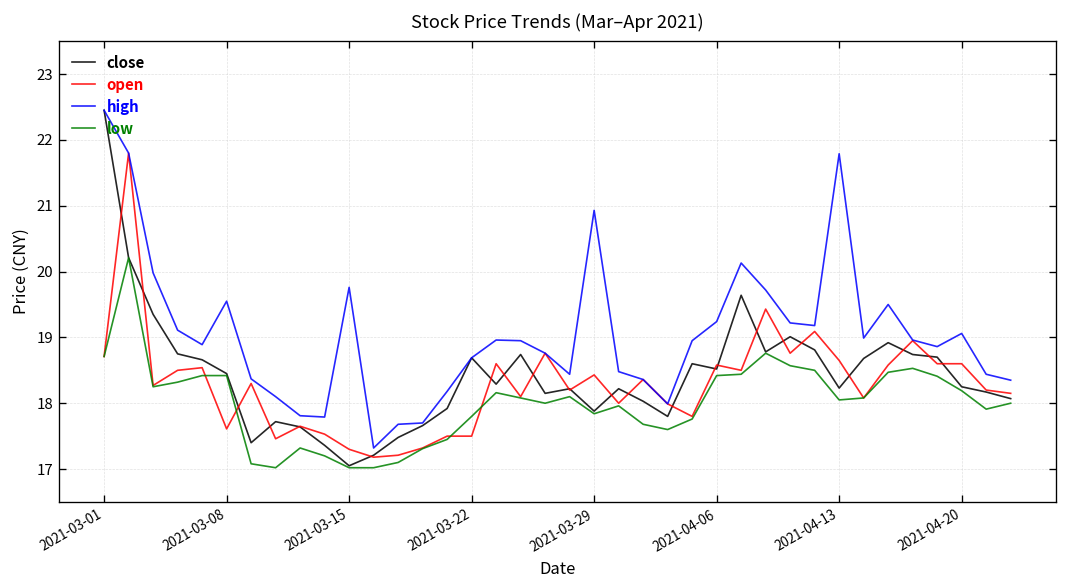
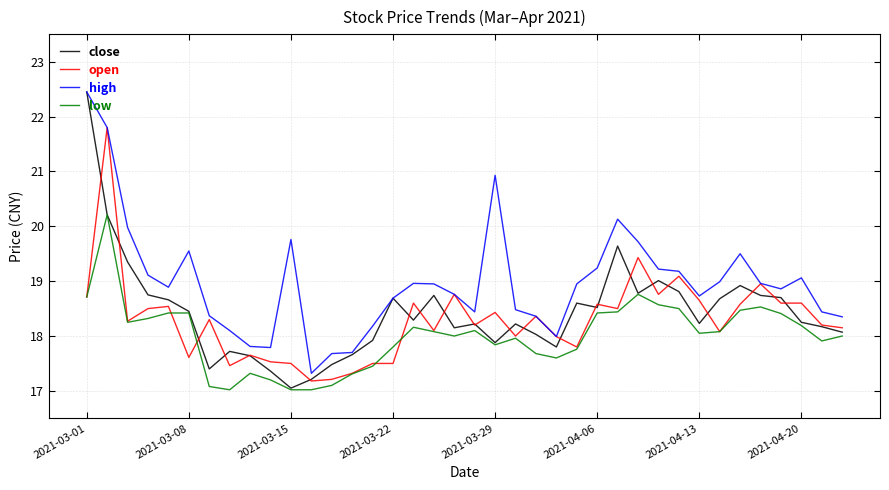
open, 2021-03-15: 17.3 -> 17.5
high, 2021-04-13: 21.8 -> 18.7
